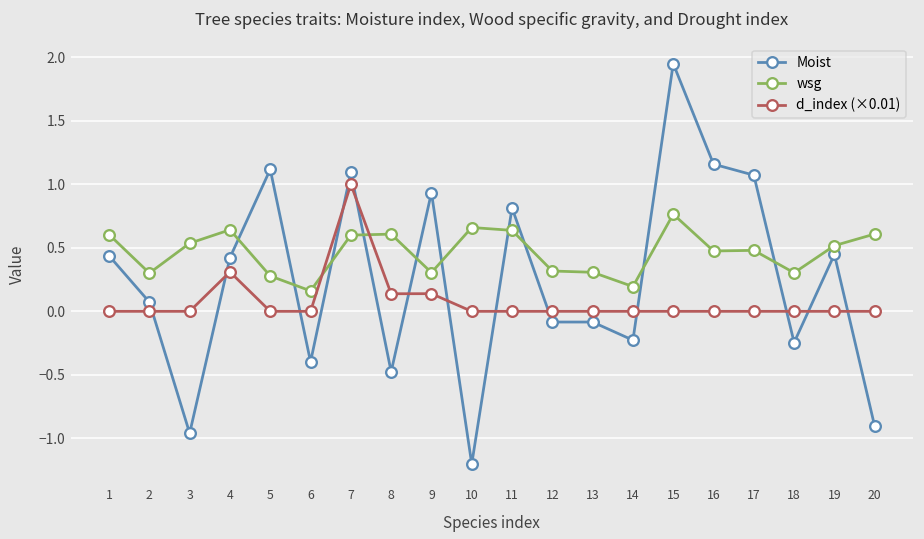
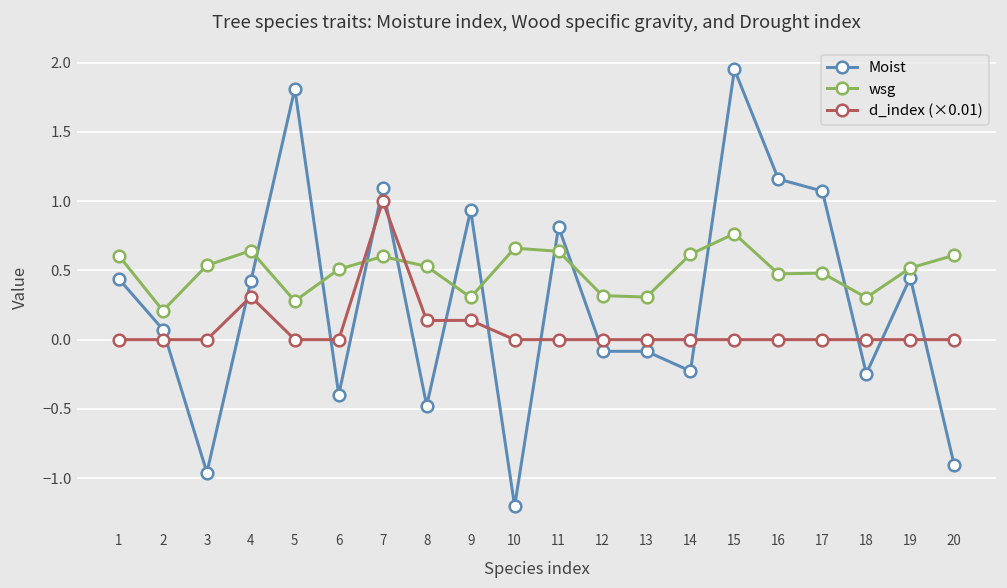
wsg, 2: 0.30 -> 0.21
Moist, 5: 1.12 -> 1.81
wsg, 6: 0.16 -> 0.51
wsg, 8: 0.61 -> 0.53
wsg, 14: 0.20 -> 0.62
